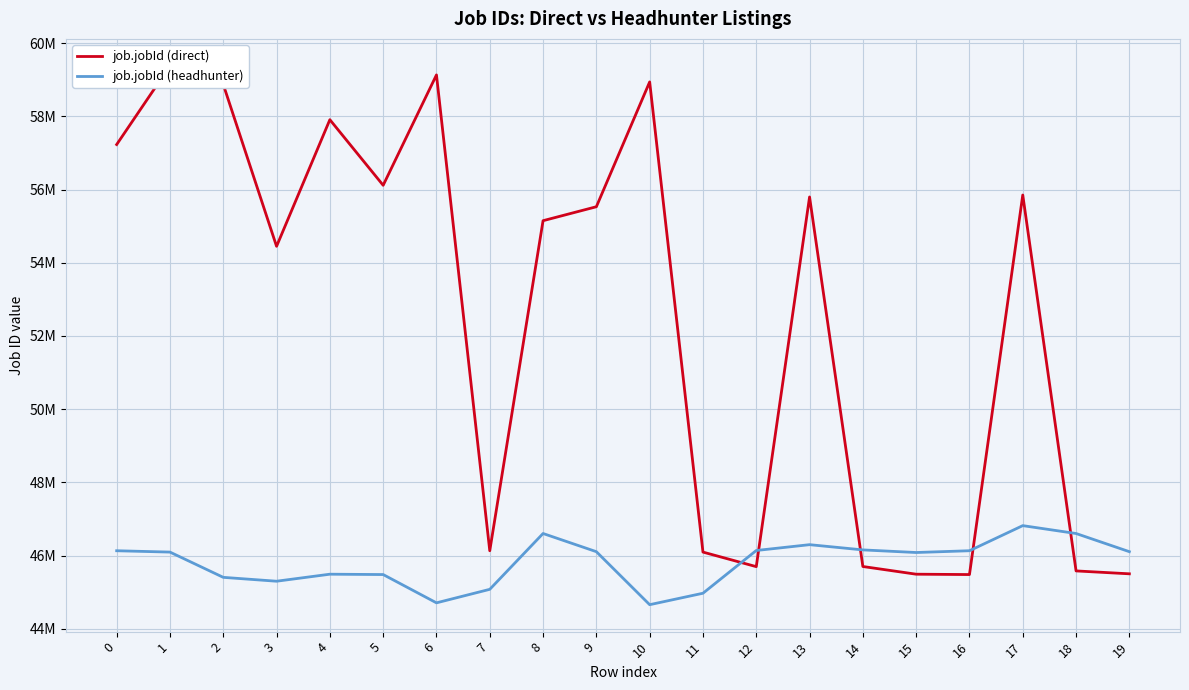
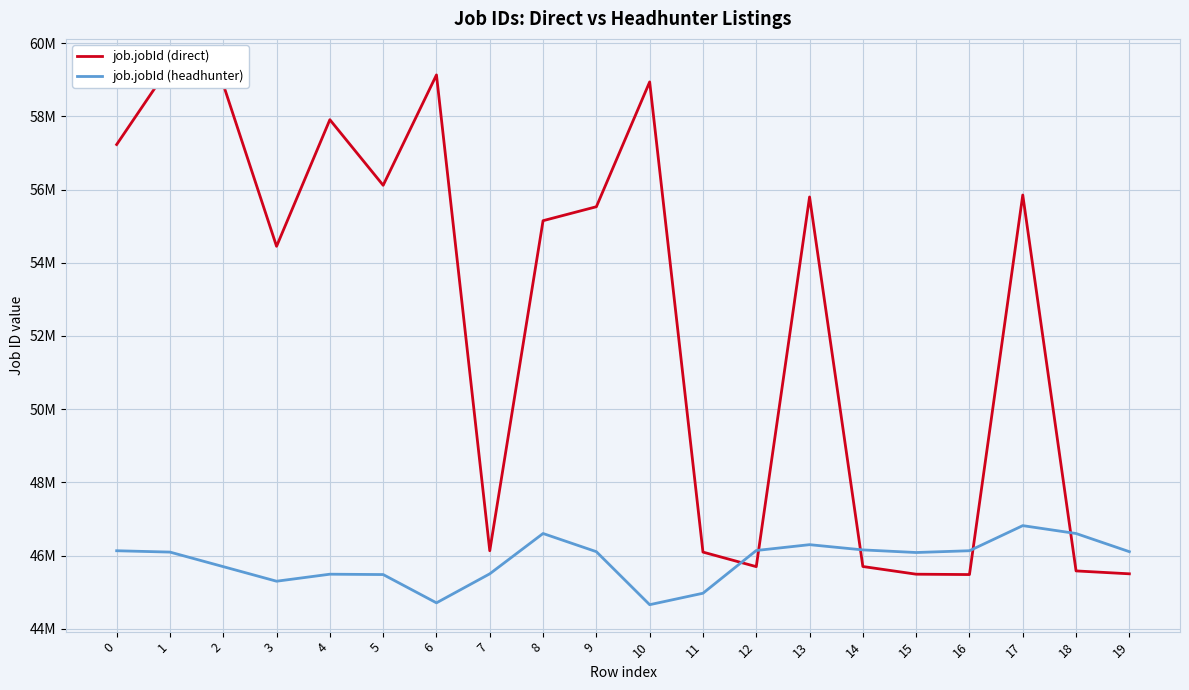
job.jobId (headhunter), 2: 45400000 -> 45700000
job.jobId (headhunter), 7: 45100000 -> 45500000
